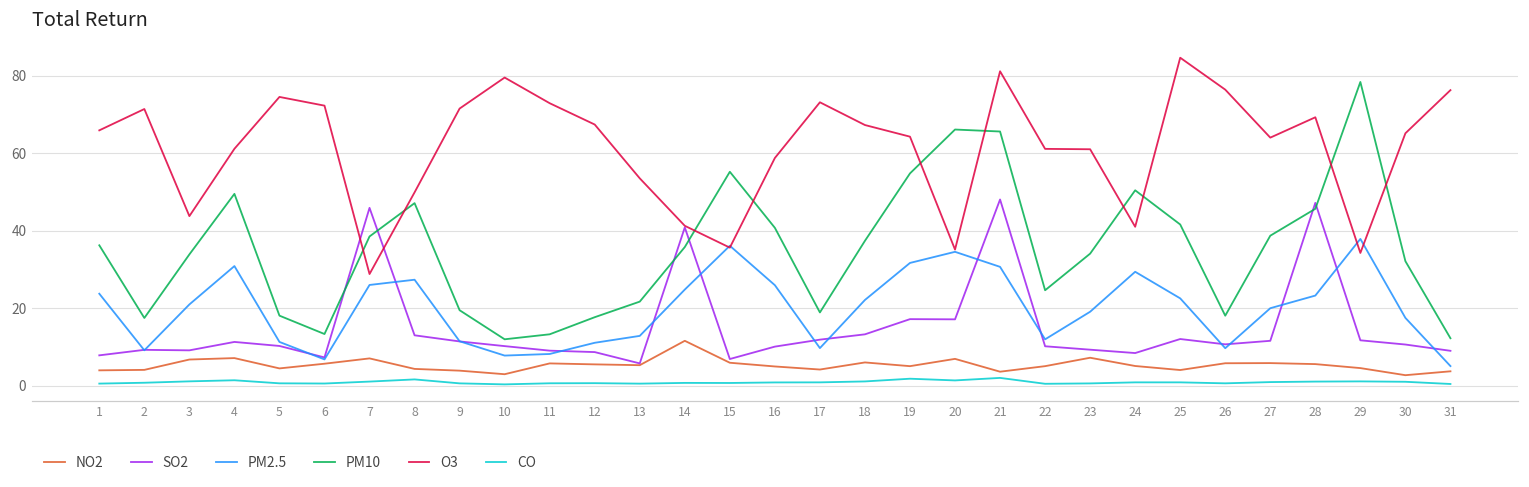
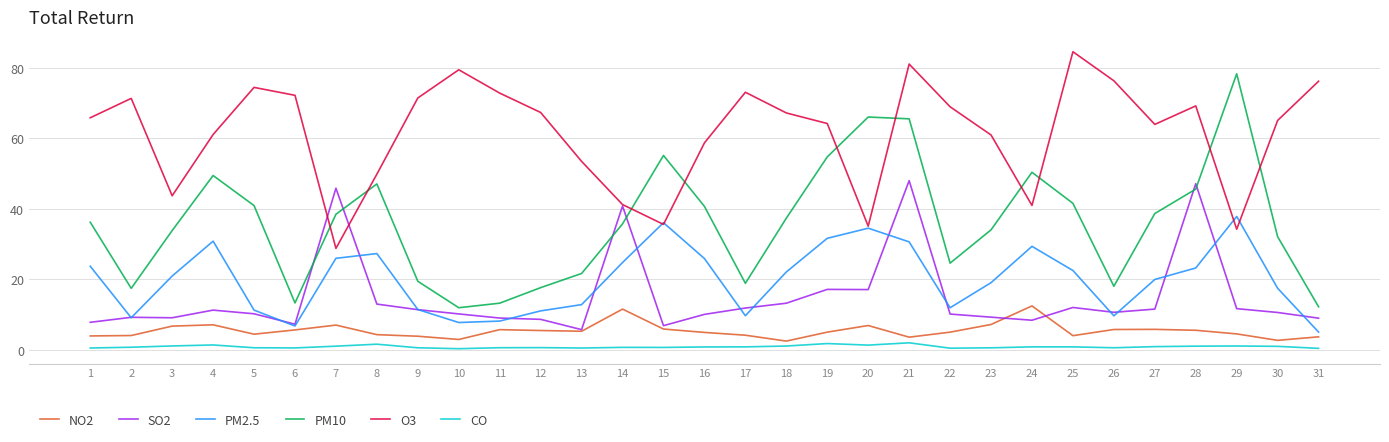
PM10, 5: 18 -> 41
NO2, 18: 6 -> 3
O3, 22: 61 -> 69
NO2, 24: 5 -> 12
